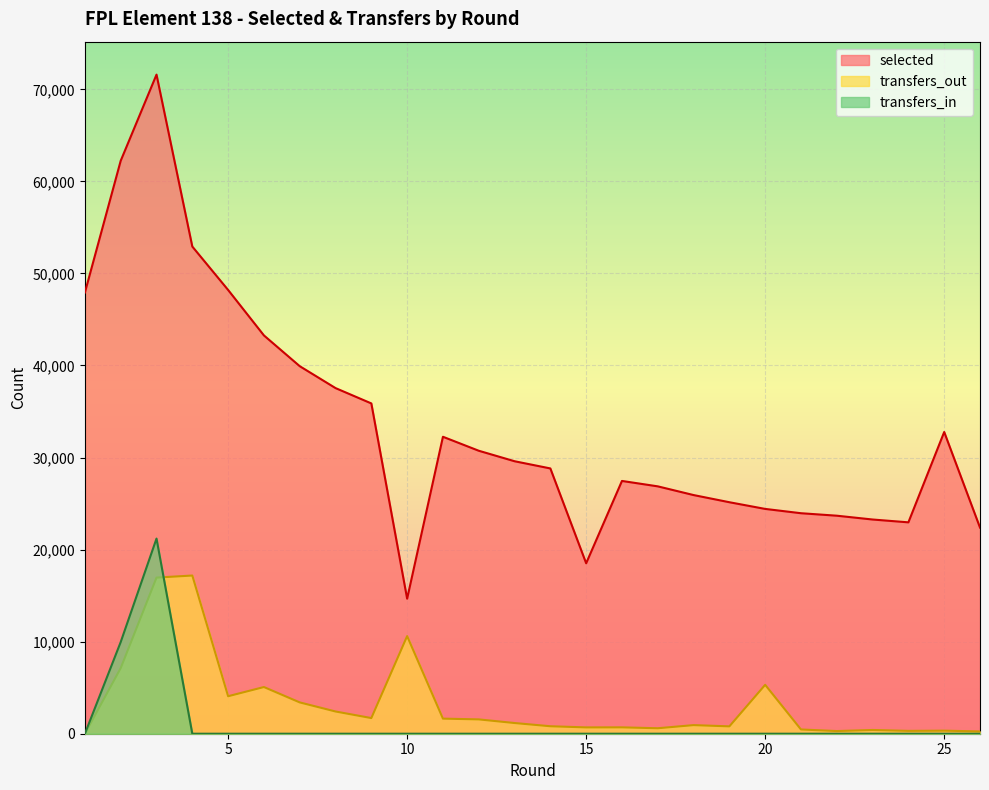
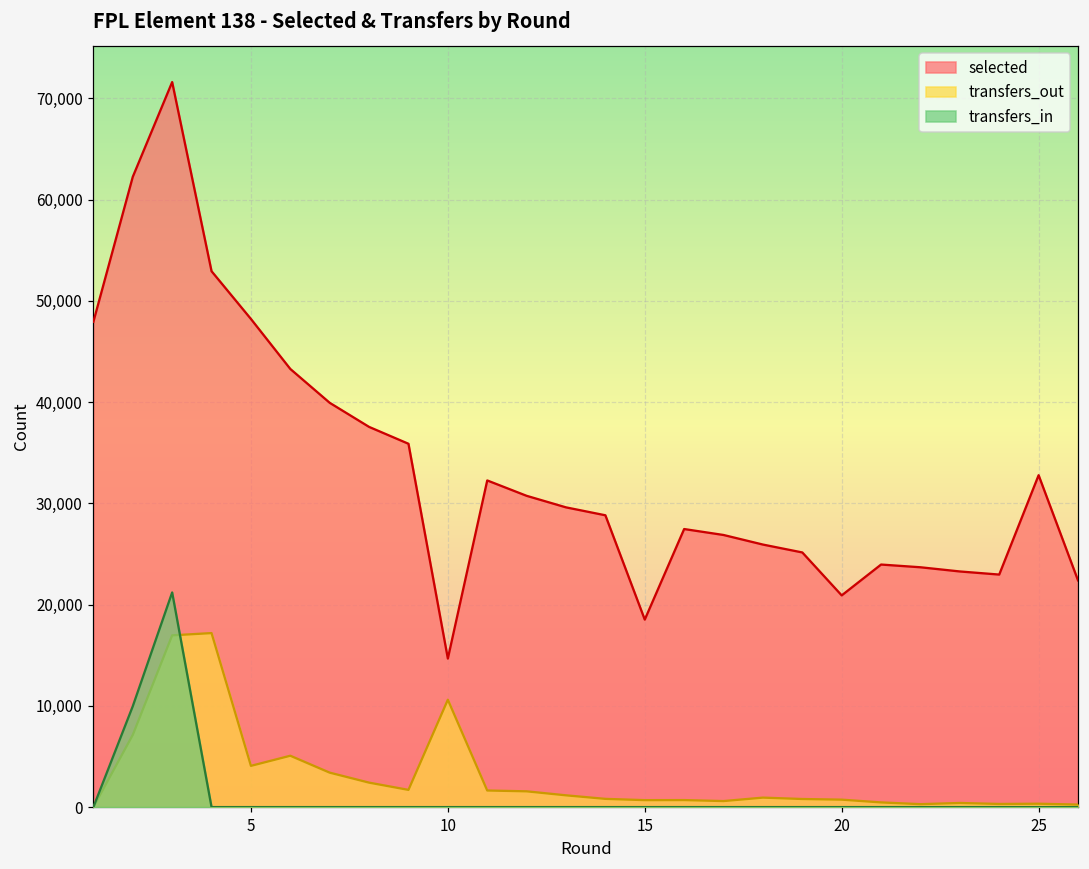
selected, 20: 24,000 -> 21,000
transfers_out, 20: 5,000 -> 1,000
